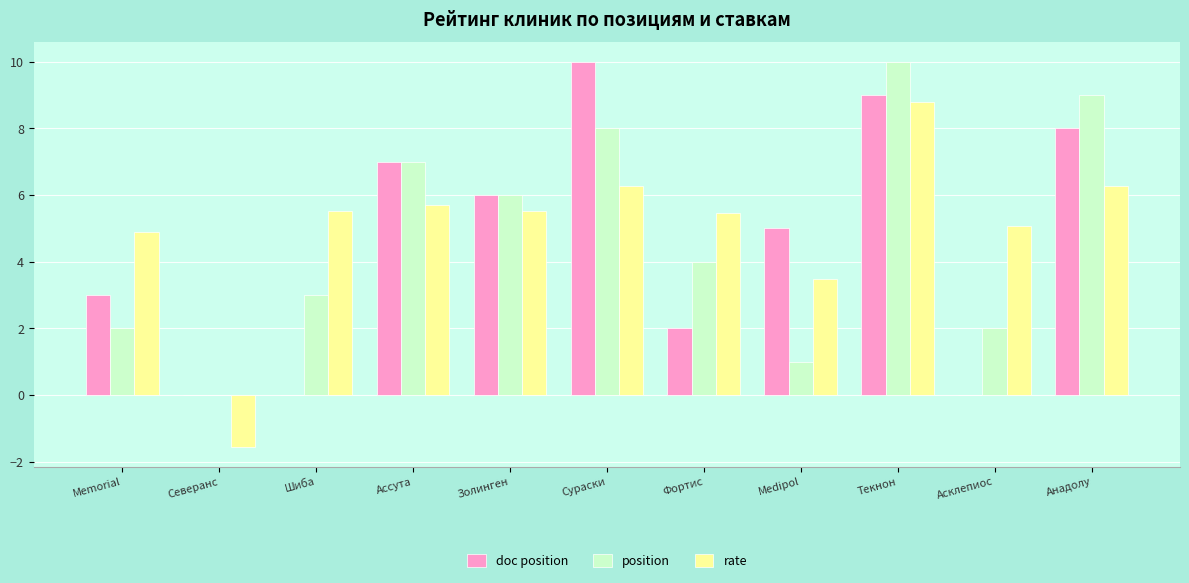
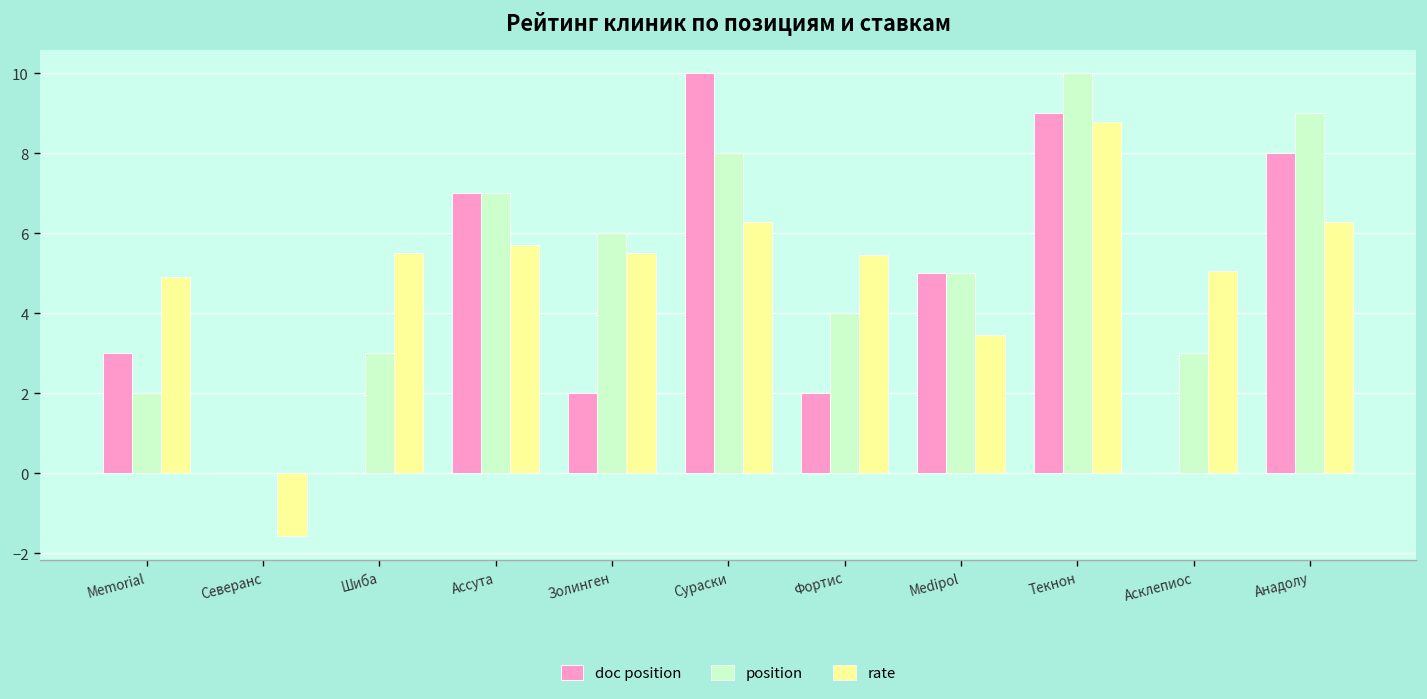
doc position, Золинген: 6 -> 2
position, Medipol: 1 -> 5
position, Асклепиос: 2 -> 3
